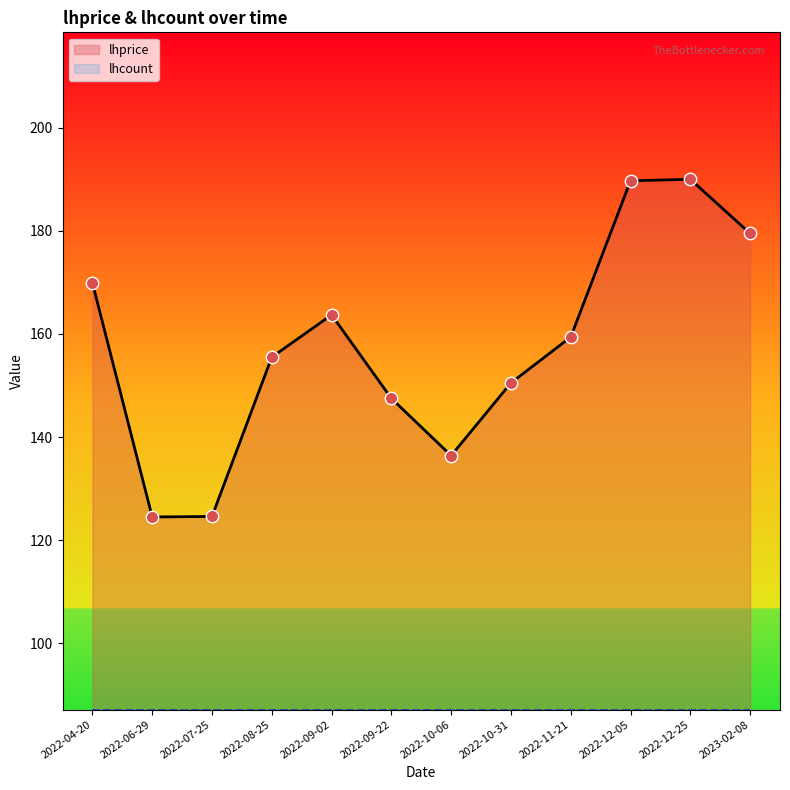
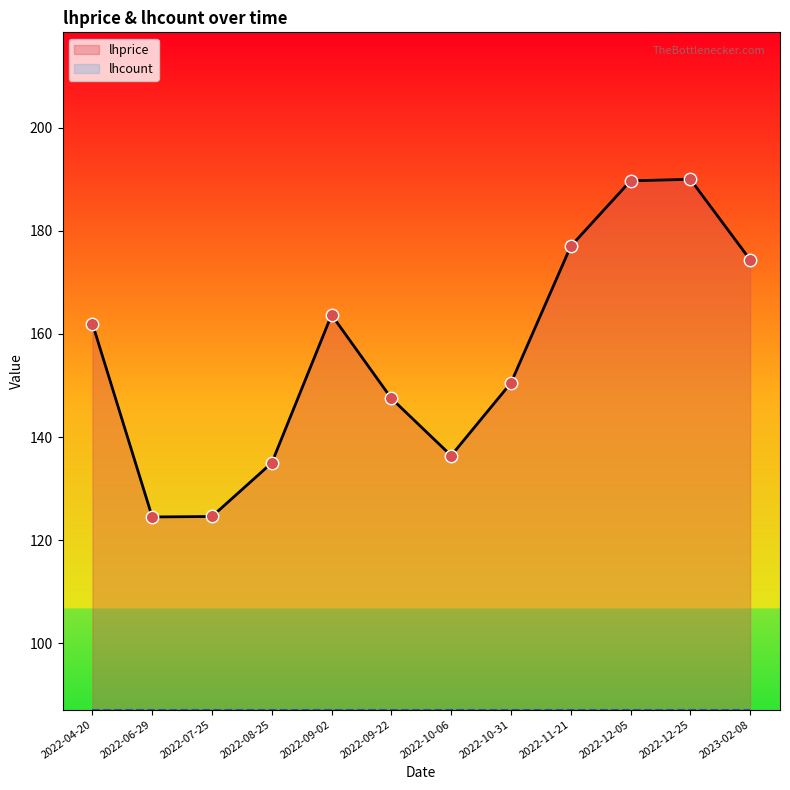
lhprice, 2022-04-20: 170 -> 162
lhprice, 2022-08-25: 156 -> 135
lhprice, 2022-11-21: 159 -> 177
lhprice, 2023-02-08: 180 -> 174
